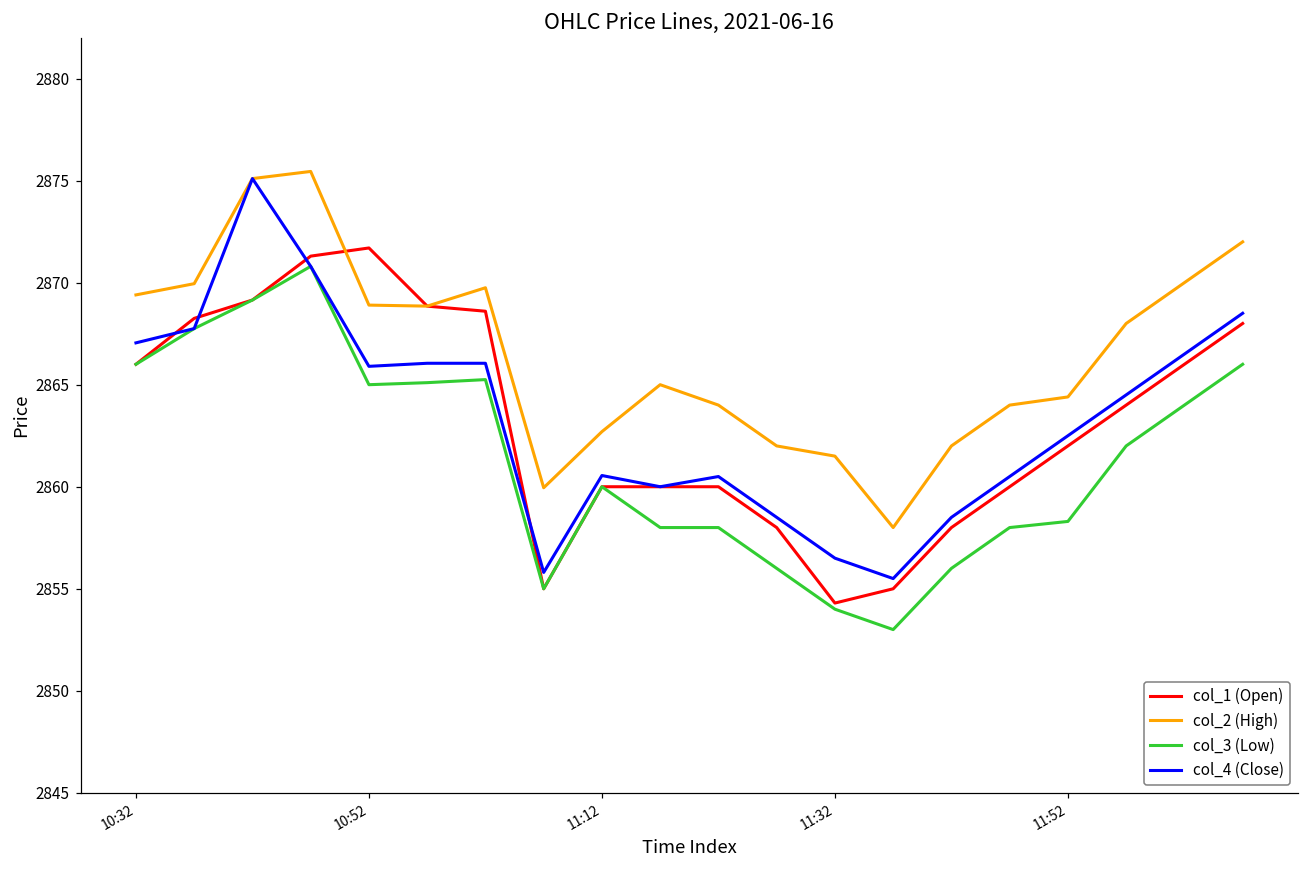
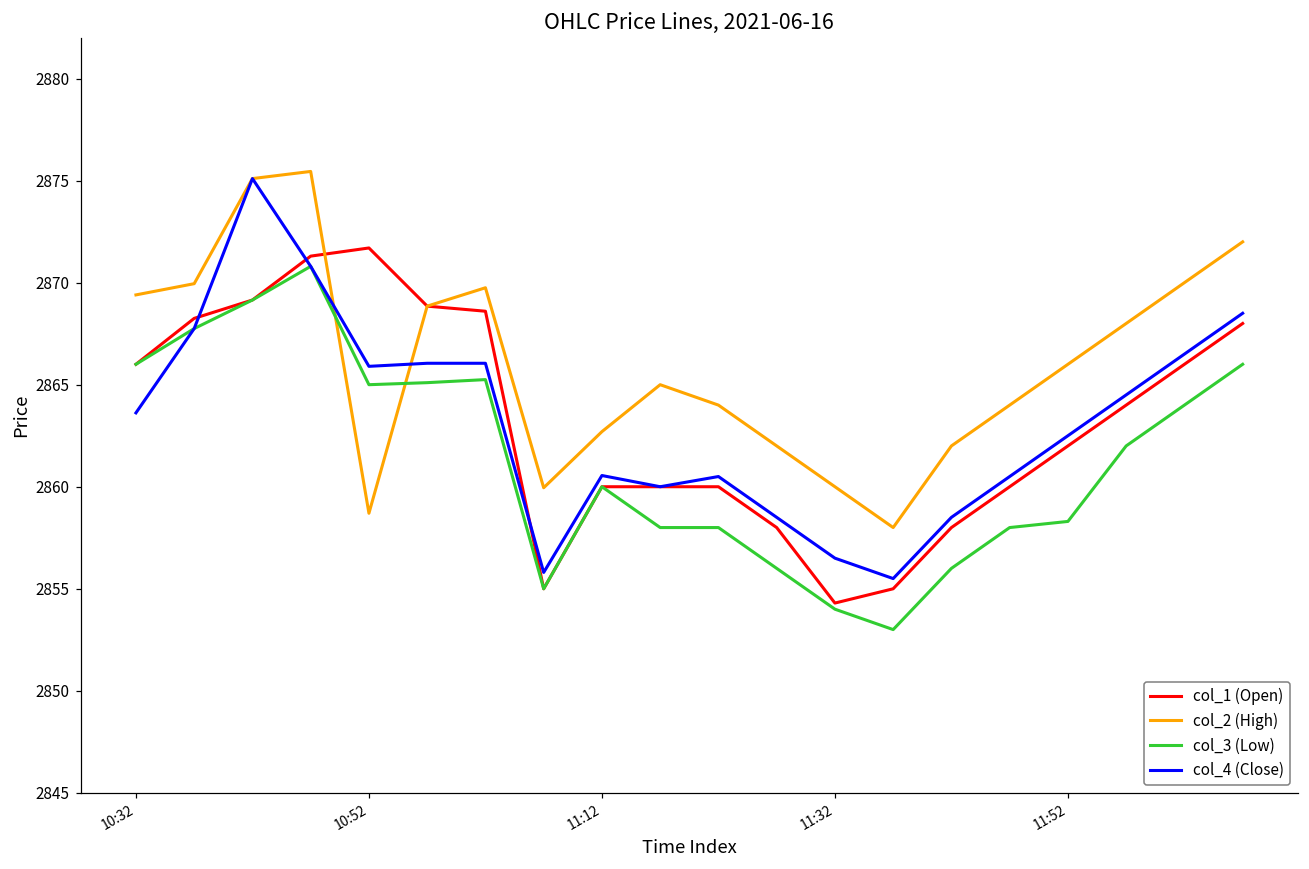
col_4 (Close), 10:32: 2867.1 -> 2863.6
col_2 (High), 10:52: 2868.9 -> 2858.7
col_2 (High), 11:32: 2861.5 -> 2860.0
col_2 (High), 11:52: 2864.4 -> 2866.0
